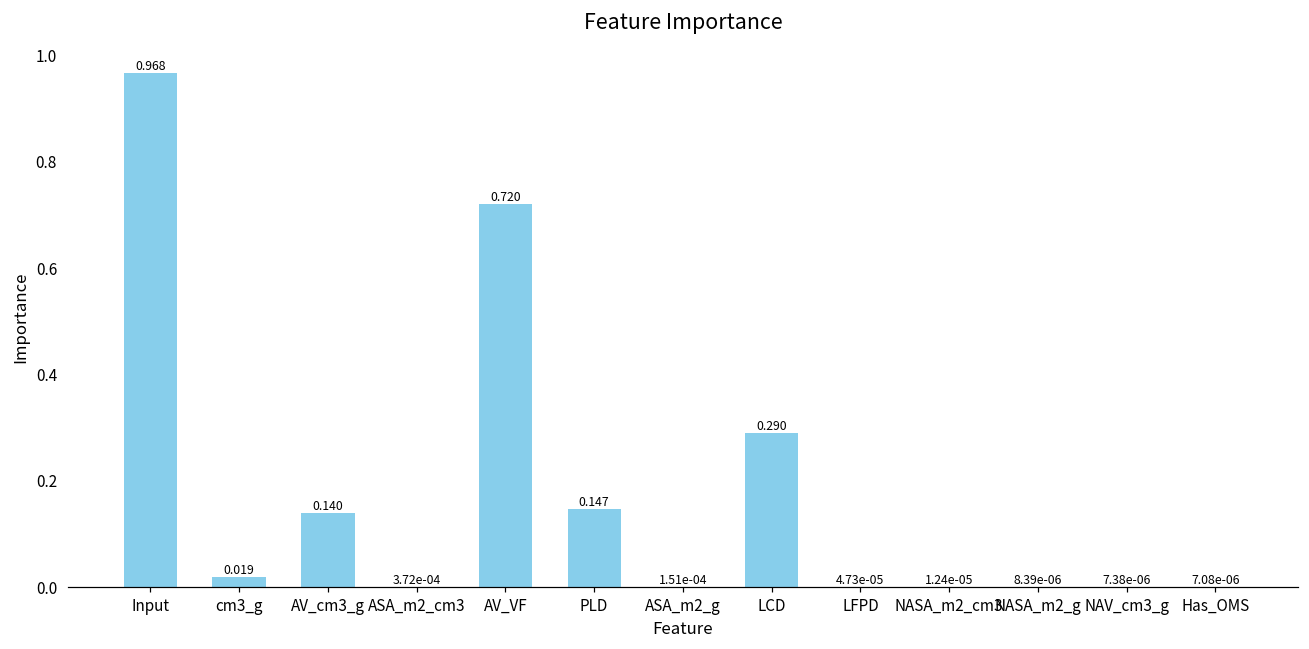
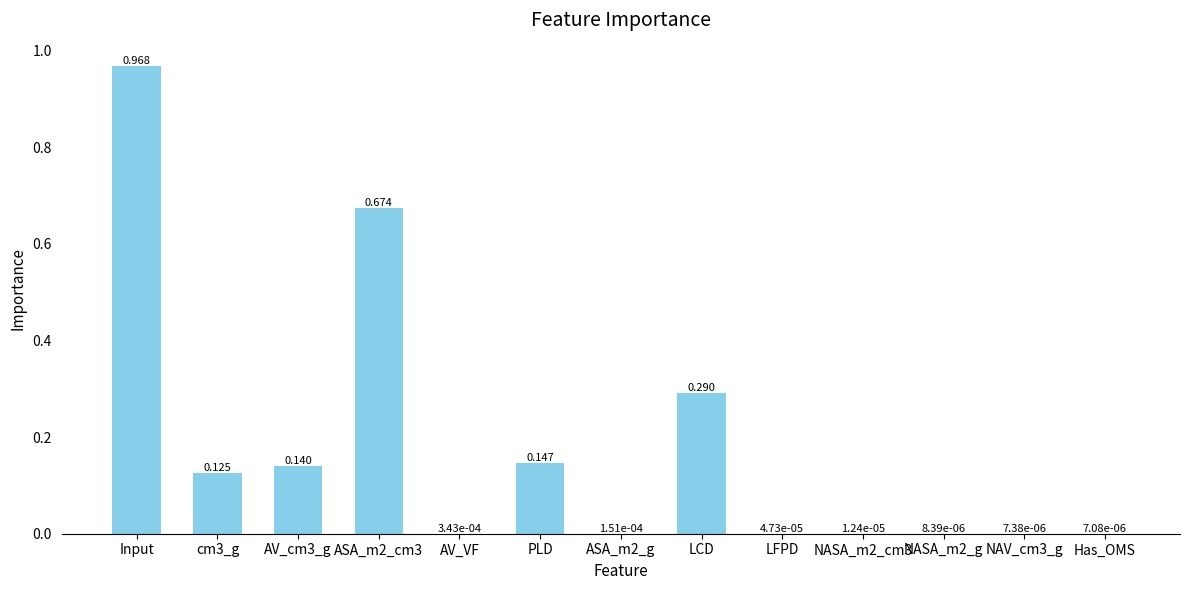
cm3_g: 0.019 -> 0.125
ASA_m2_cm3: 3.72e-04 -> 0.674
AV_VF: 0.720 -> 3.43e-04
